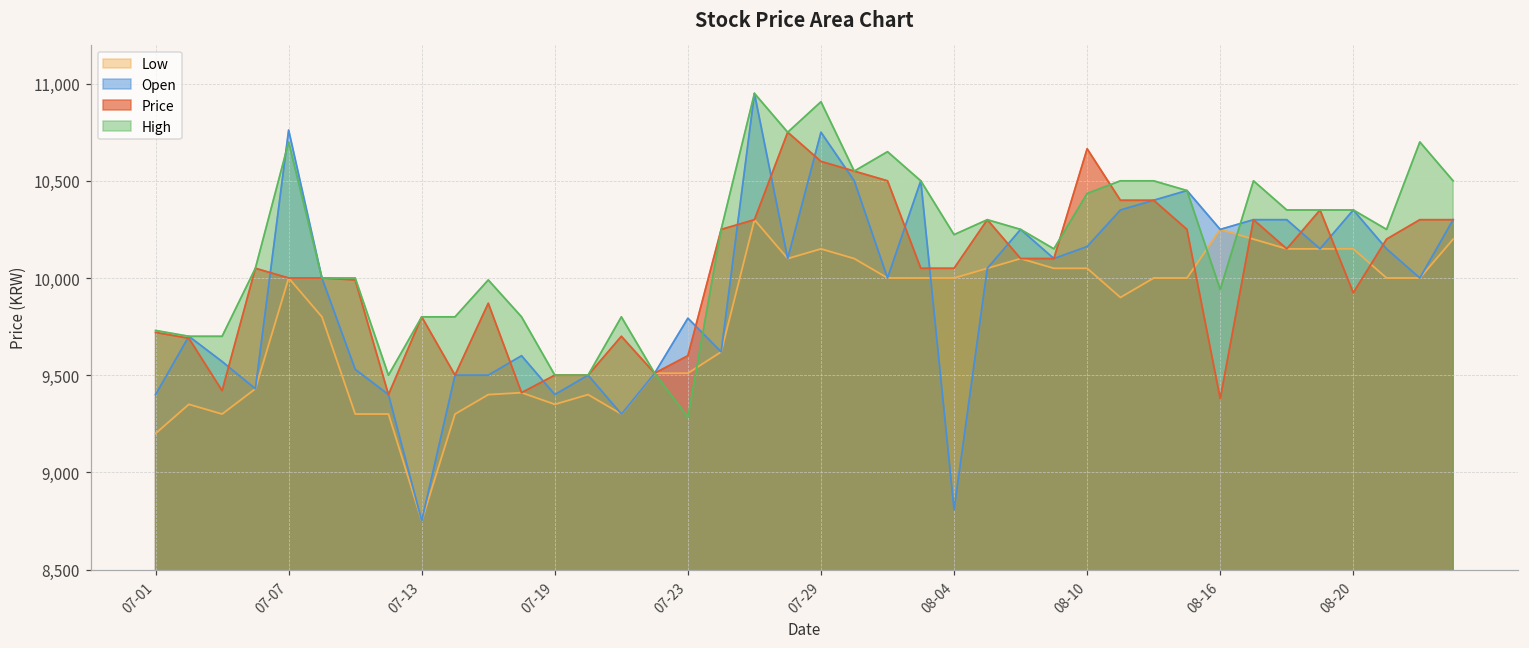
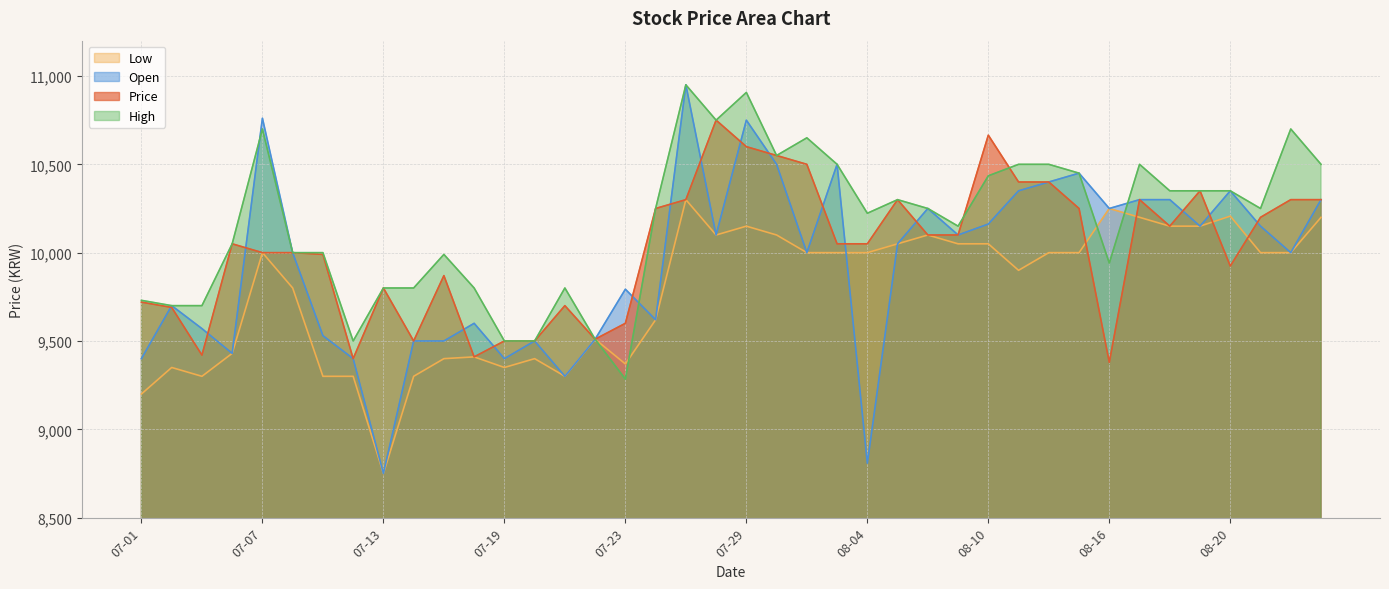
Low, 07-23: 9,510 -> 9,370
Low, 08-20: 10,150 -> 10,210
